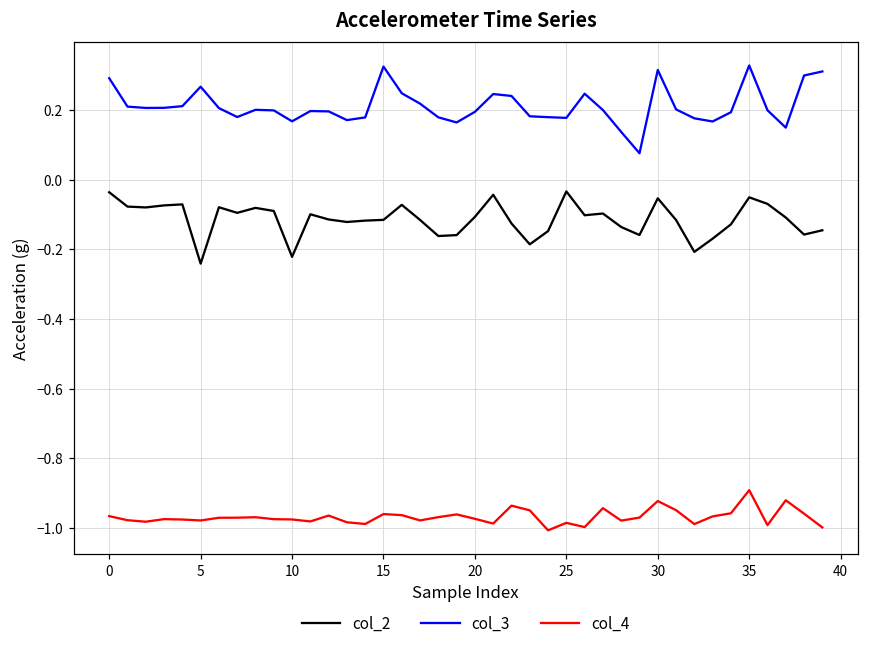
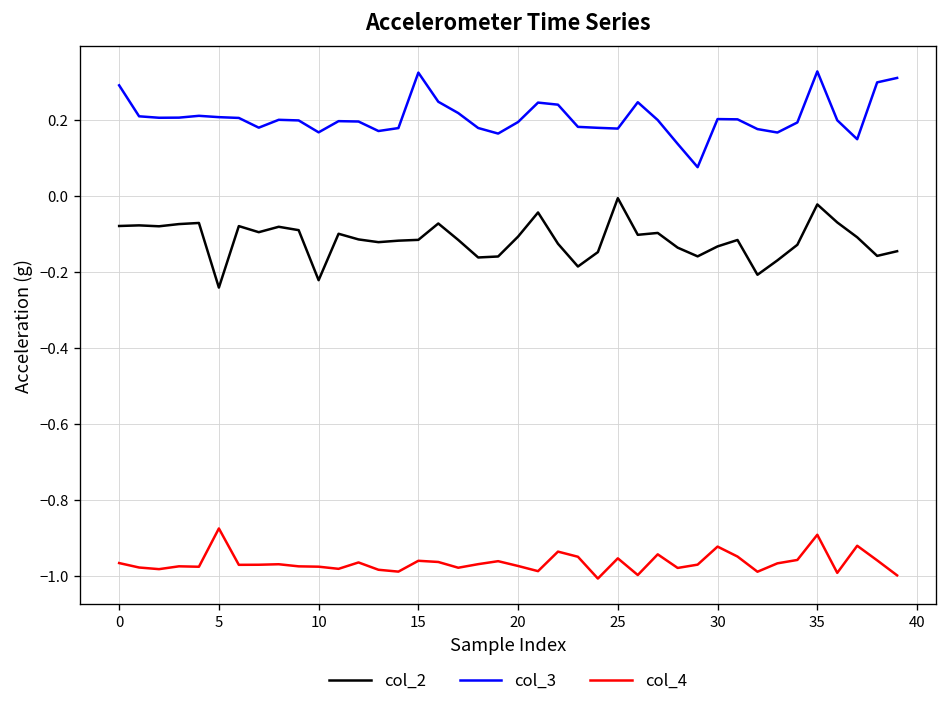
col_2, 0: -0.04 -> -0.08
col_3, 5: 0.27 -> 0.21
col_4, 5: -0.98 -> -0.88
col_2, 25: -0.03 -> -0.01
col_4, 25: -0.99 -> -0.95
col_2, 30: -0.05 -> -0.13
col_3, 30: 0.31 -> 0.20
col_2, 35: -0.05 -> -0.02
